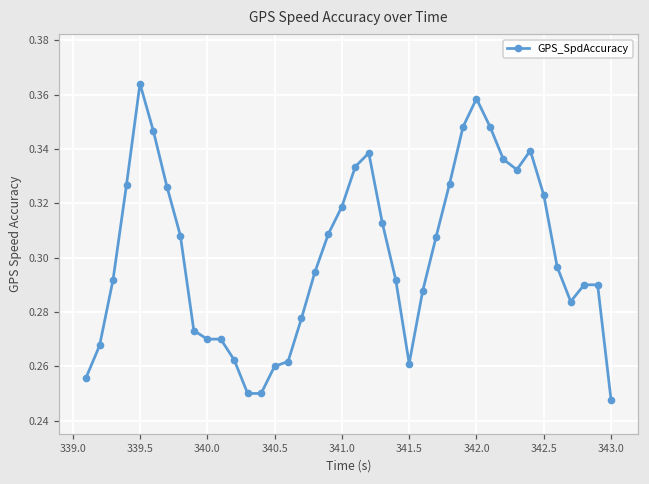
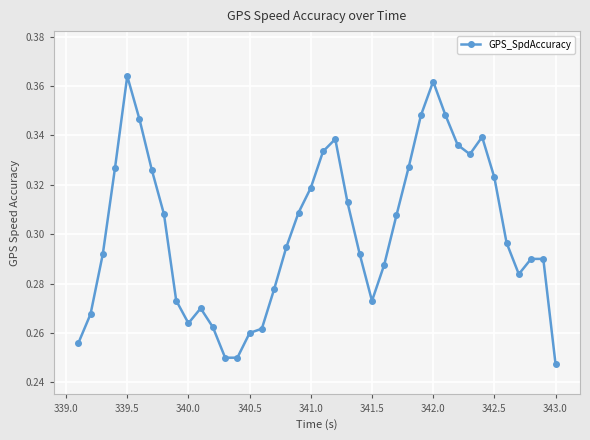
340.0: 0.270 -> 0.264
341.5: 0.261 -> 0.273
342.0: 0.359 -> 0.362
